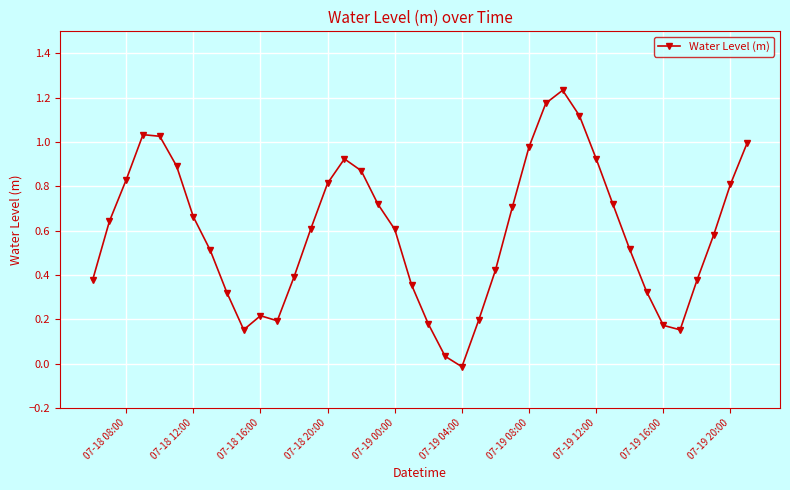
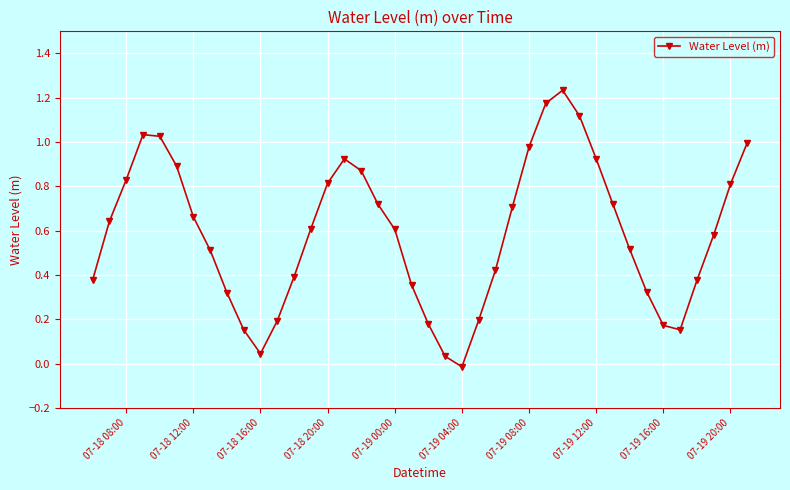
07-18 16:00: 0.22 -> 0.04
